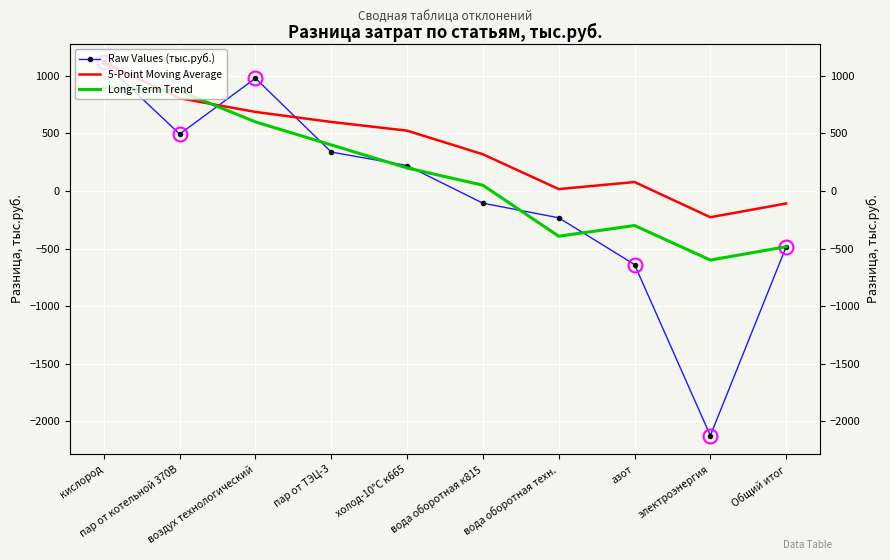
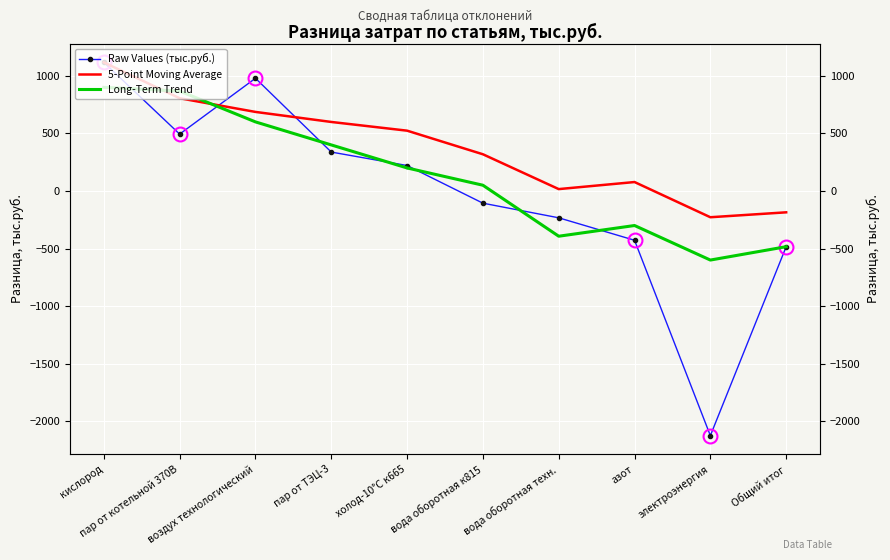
Raw Values (тыс.руб.), азот: -640 -> -430
5-Point Moving Average, Общий итог: -110 -> -190
